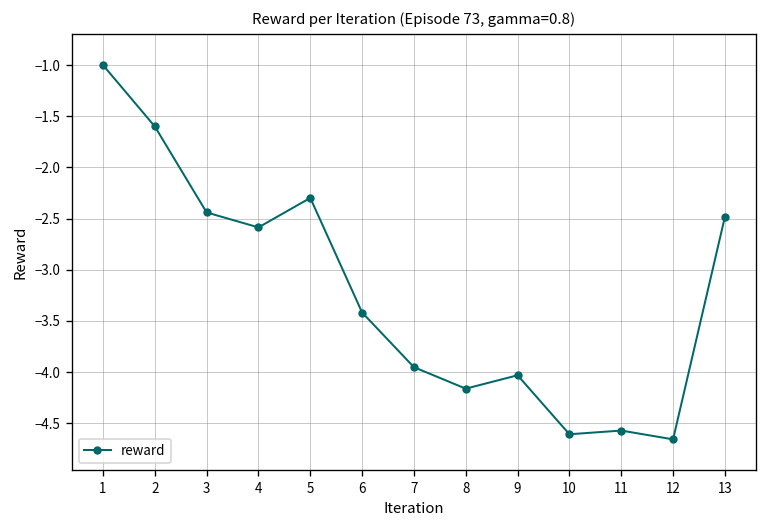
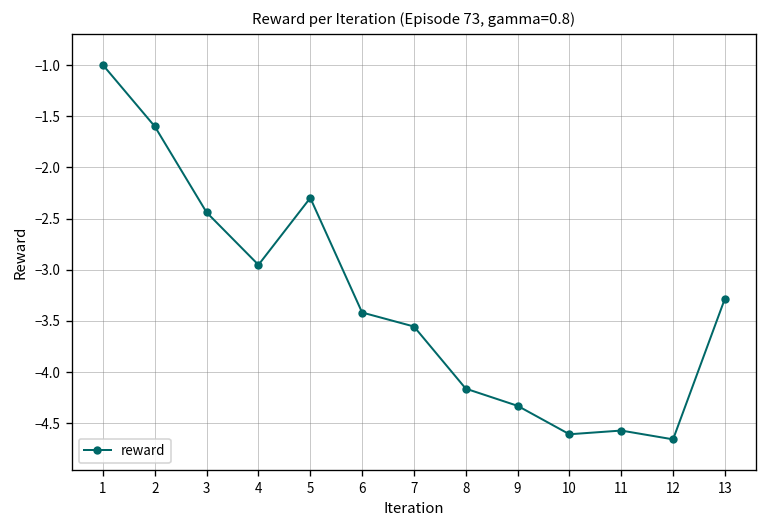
4: -2.6 -> -3.0
7: -4.0 -> -3.6
9: -4.0 -> -4.3
13: -2.5 -> -3.3
